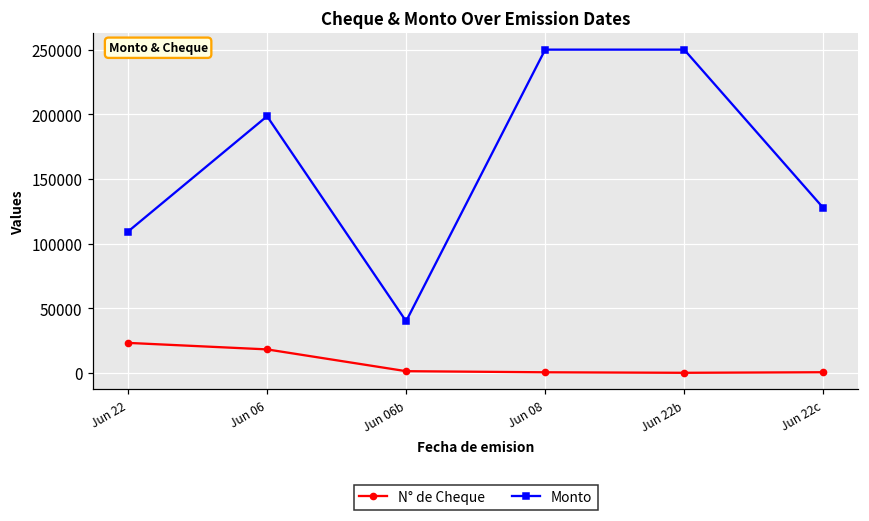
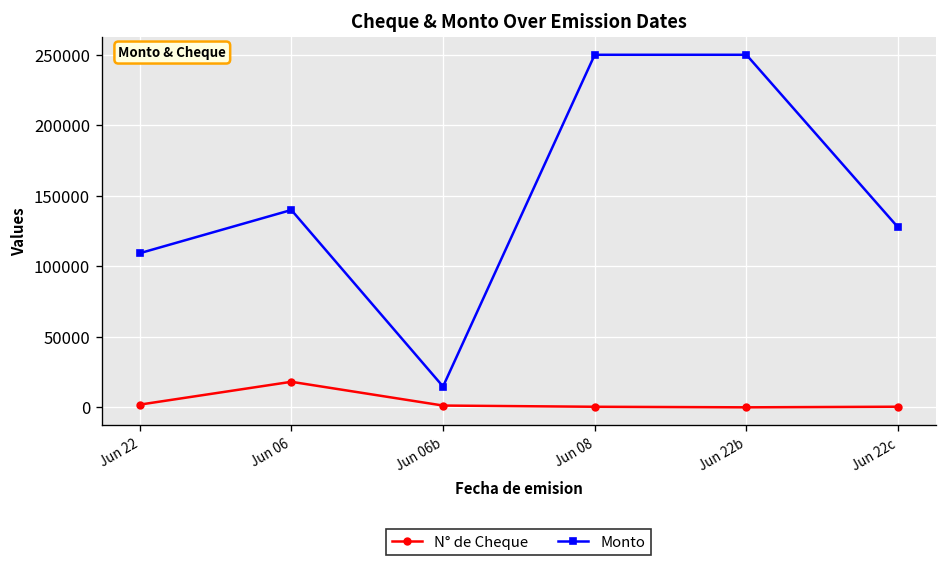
N° de Cheque, Jun 22: 23000 -> 2000
Monto, Jun 06: 199000 -> 140000
Monto, Jun 06b: 40000 -> 15000
